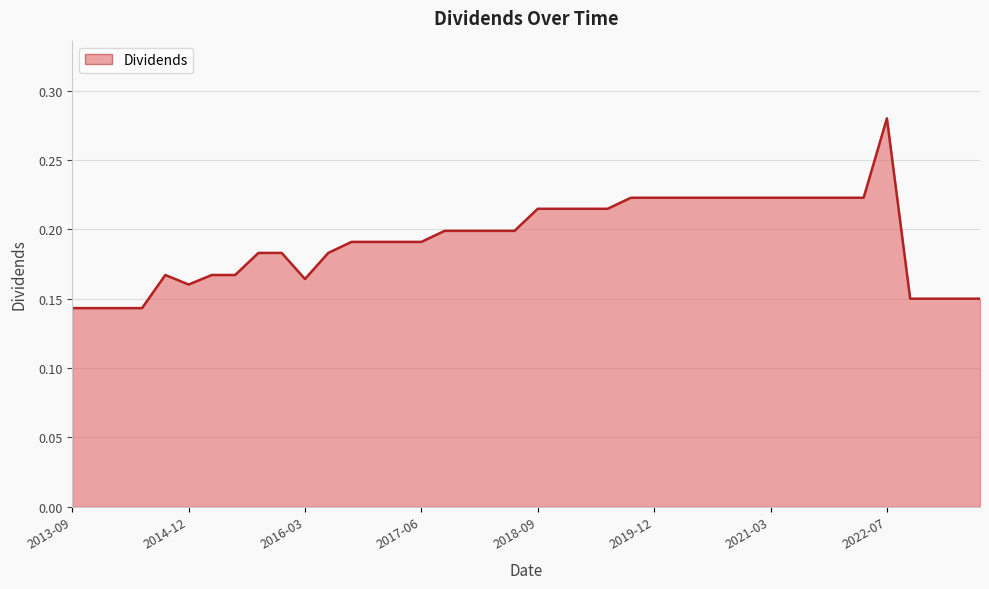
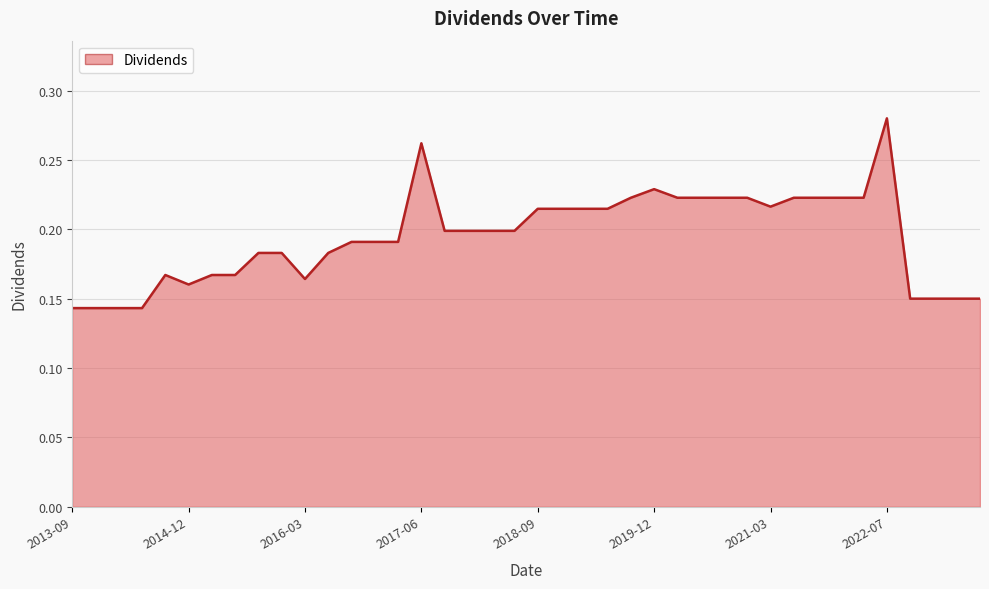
2017-06: 0.191 -> 0.262
2019-12: 0.223 -> 0.229
2021-03: 0.223 -> 0.216
